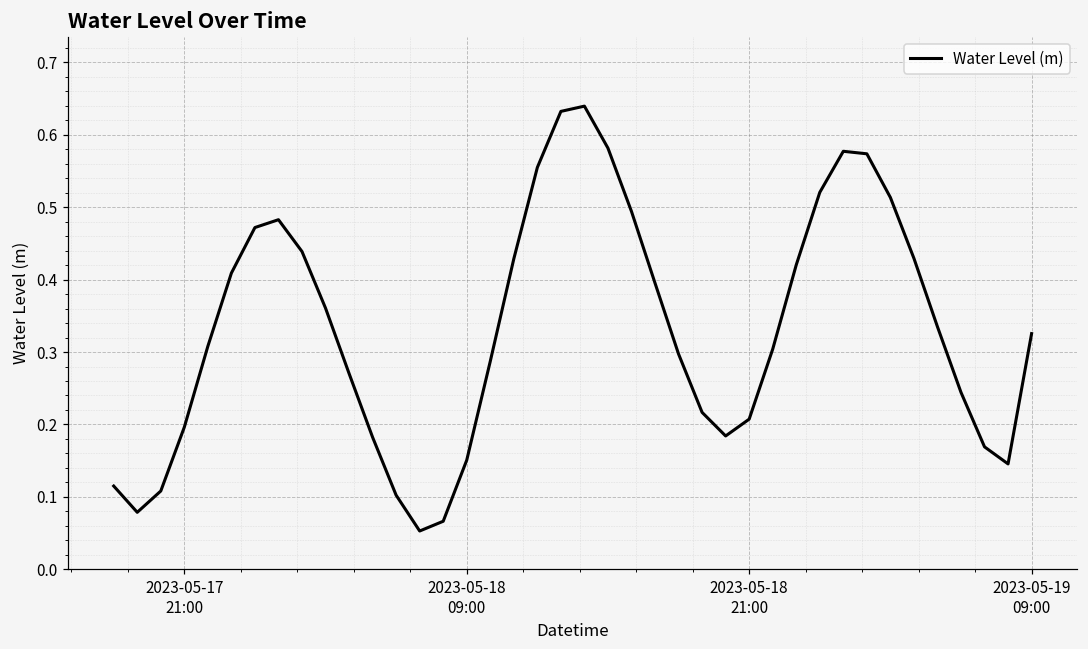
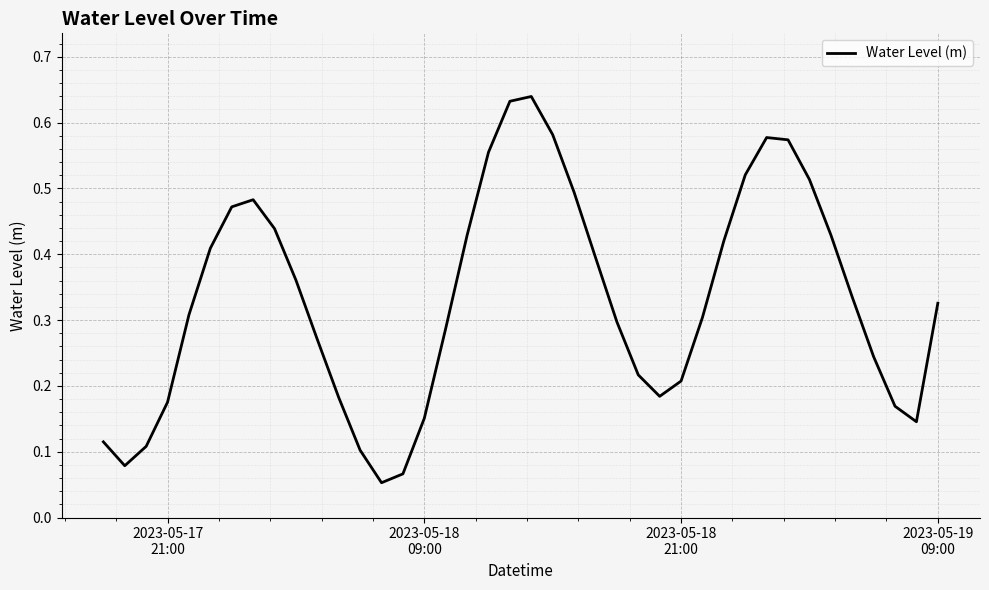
2023-05-17 21:00: 0.20 -> 0.18
